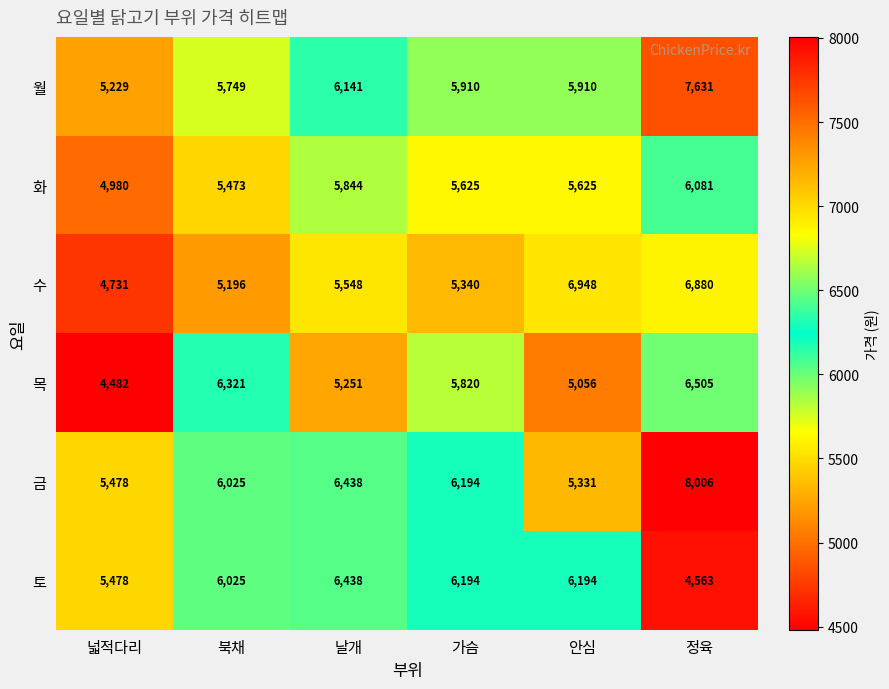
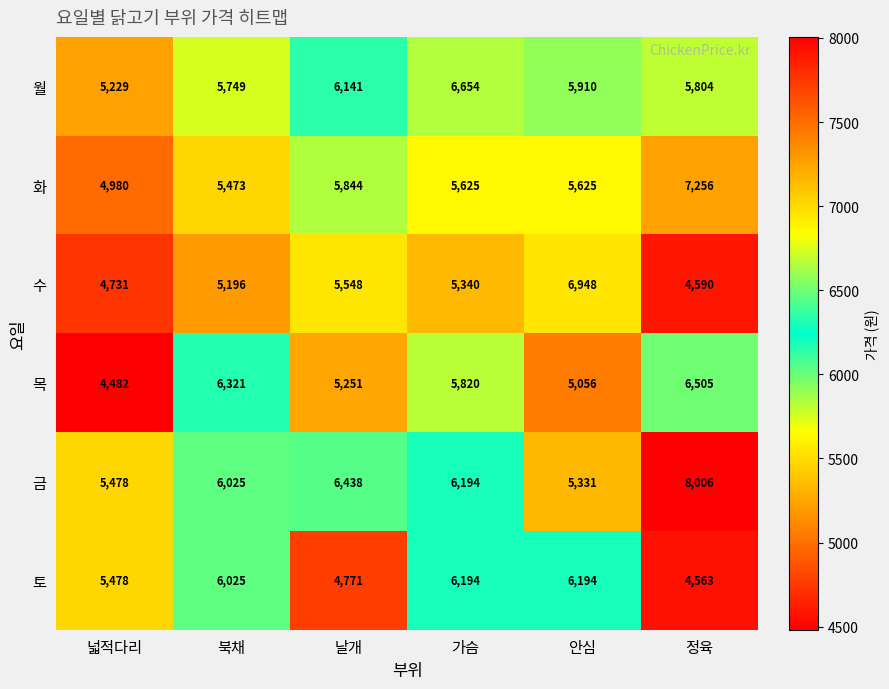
월, 가슴: 5,910 -> 6,654
월, 정육: 7,631 -> 5,804
화, 정육: 6,081 -> 7,256
수, 정육: 6,880 -> 4,590
토, 날개: 6,438 -> 4,771
